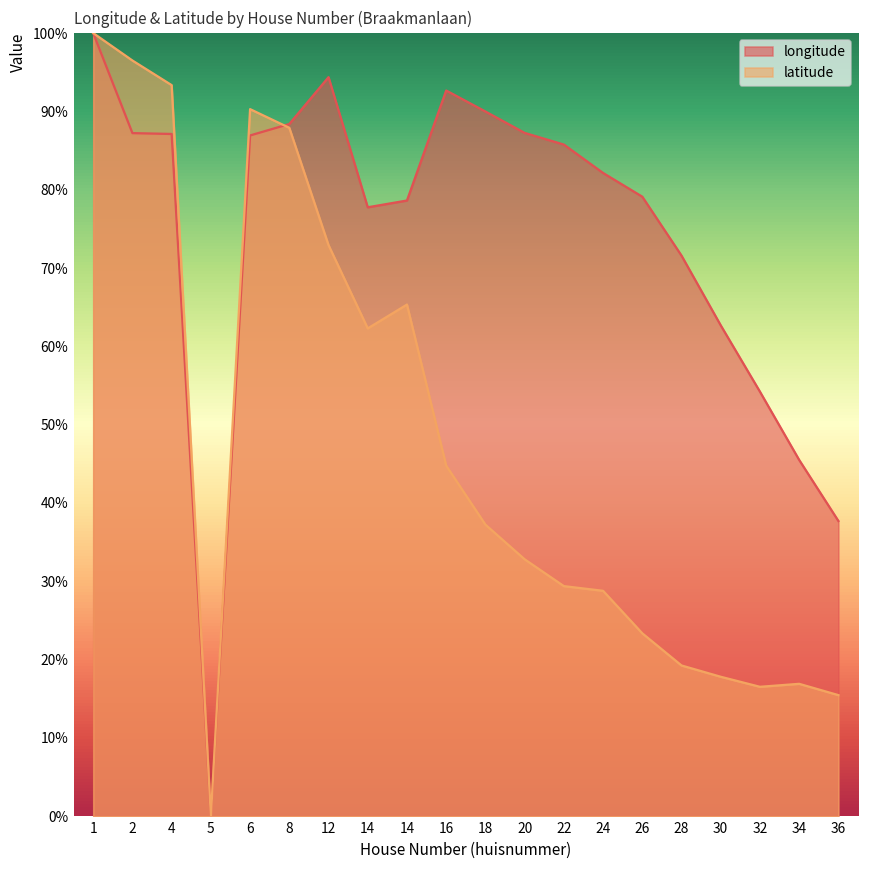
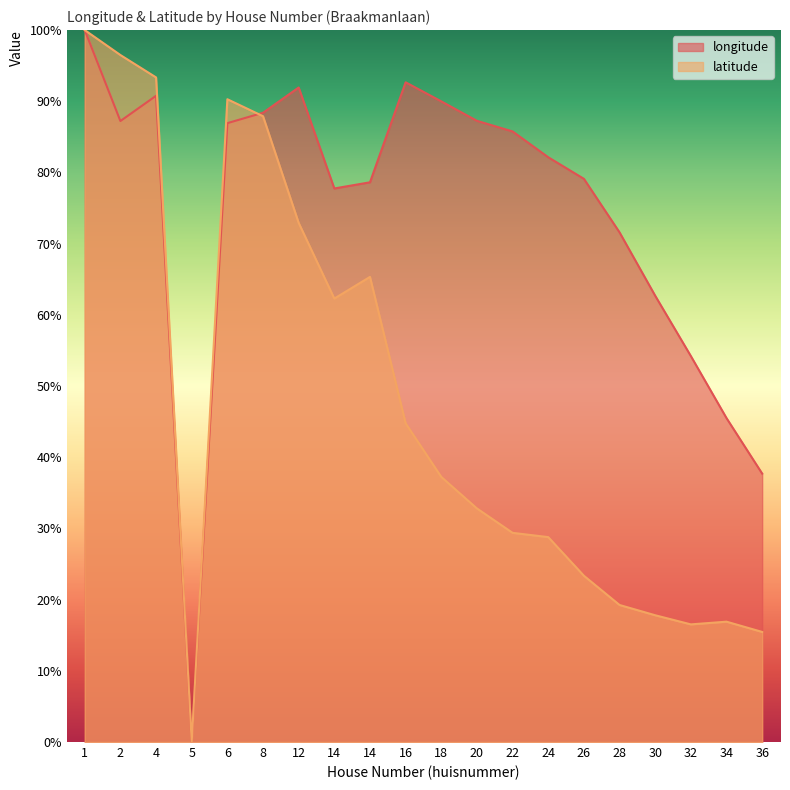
longitude, 4: 87% -> 91%
longitude, 12: 94% -> 92%
